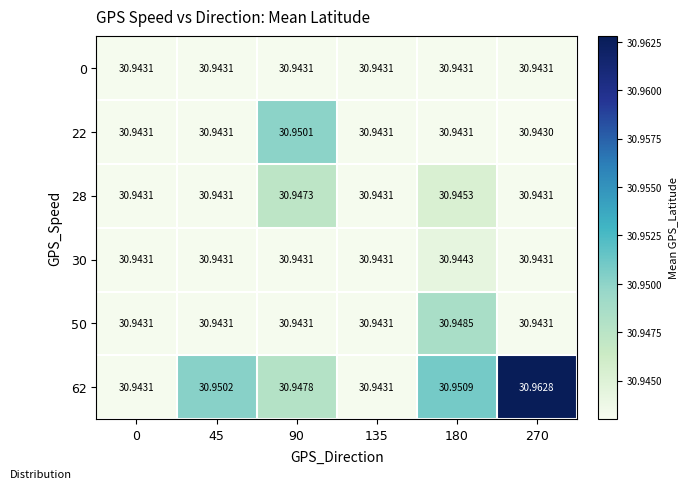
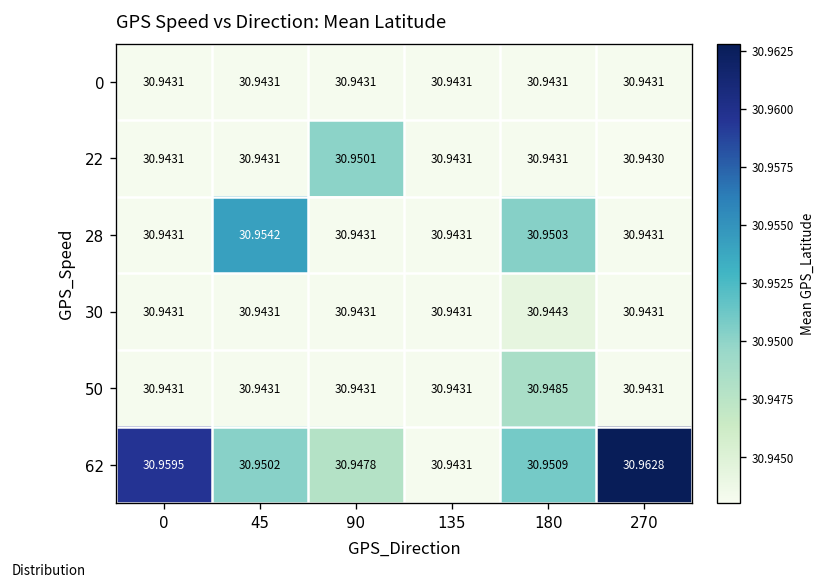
28, 45: 30.9431 -> 30.9542
28, 90: 30.9473 -> 30.9431
28, 180: 30.9453 -> 30.9503
62, 0: 30.9431 -> 30.9595
